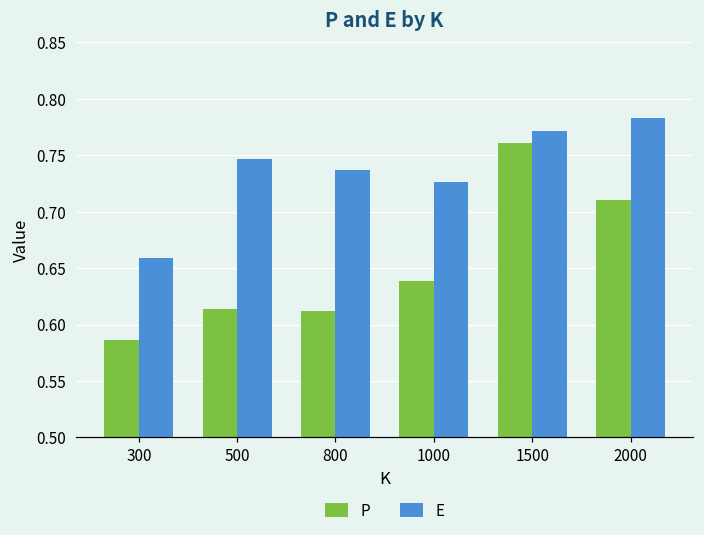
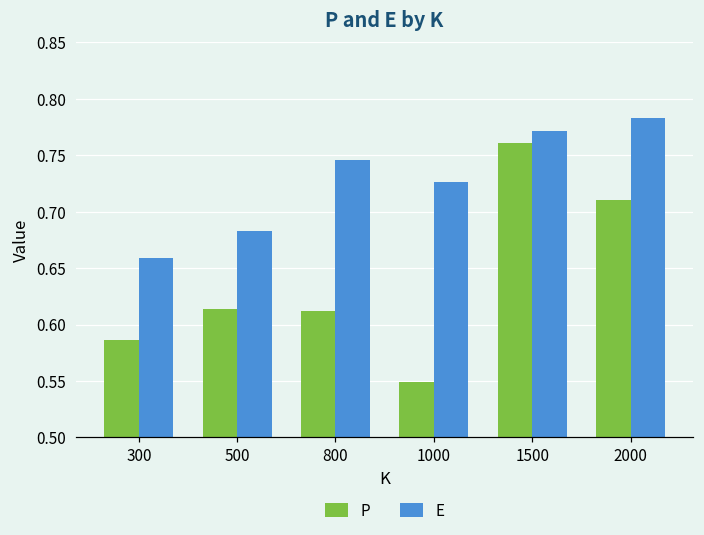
E, 500: 0.747 -> 0.683
E, 800: 0.737 -> 0.746
P, 1000: 0.639 -> 0.549
